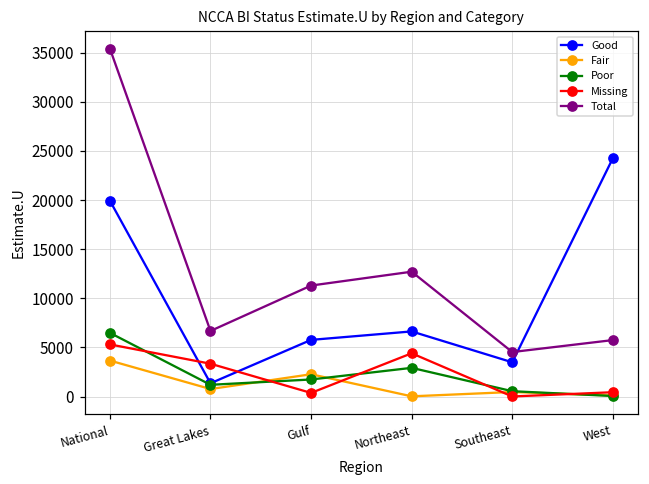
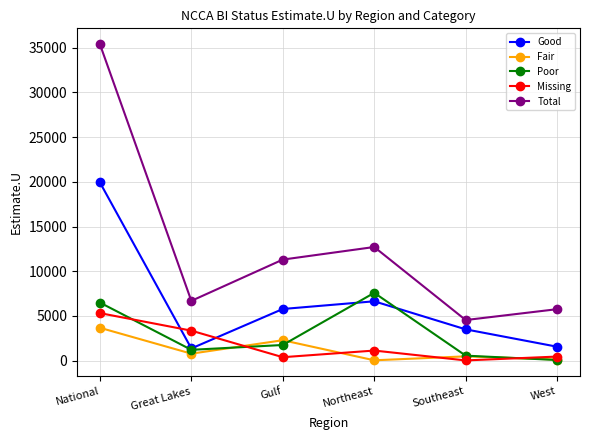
Poor, Northeast: 3000 -> 8000
Missing, Northeast: 4000 -> 1000
Good, West: 24000 -> 2000
